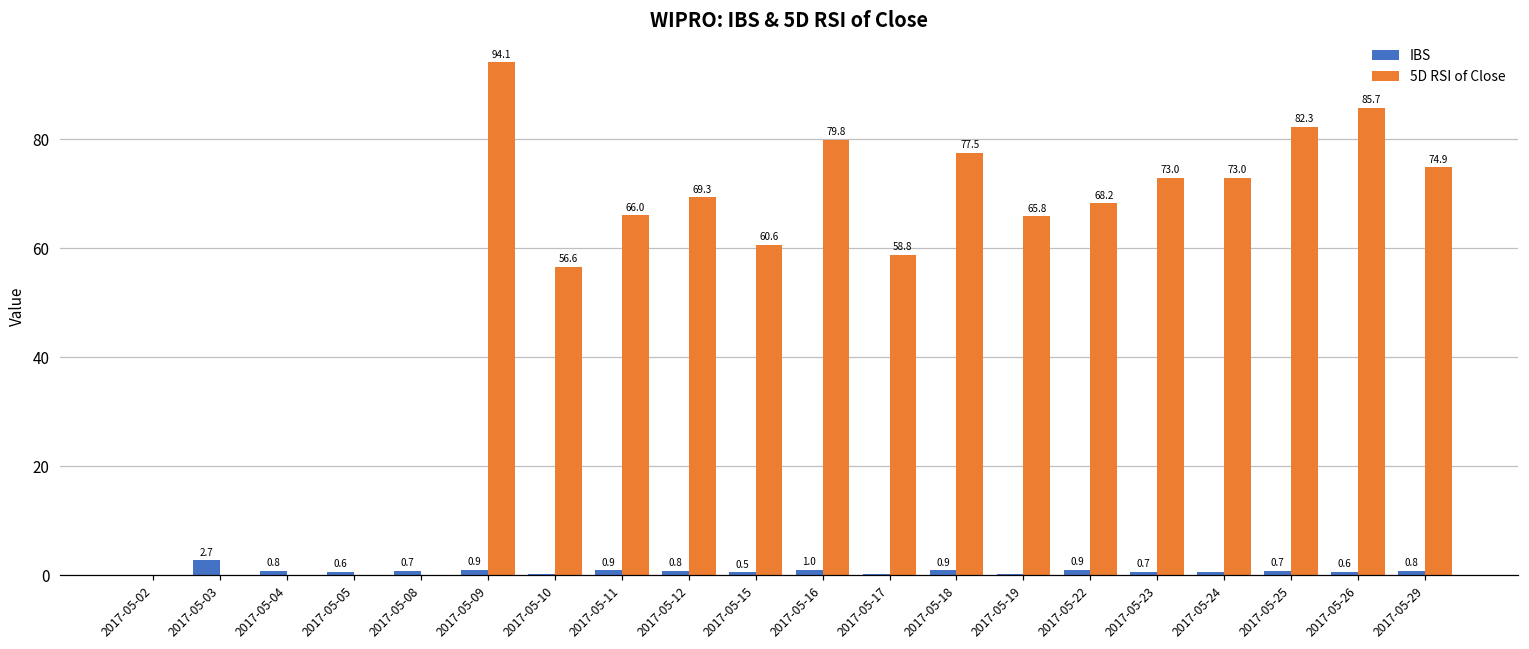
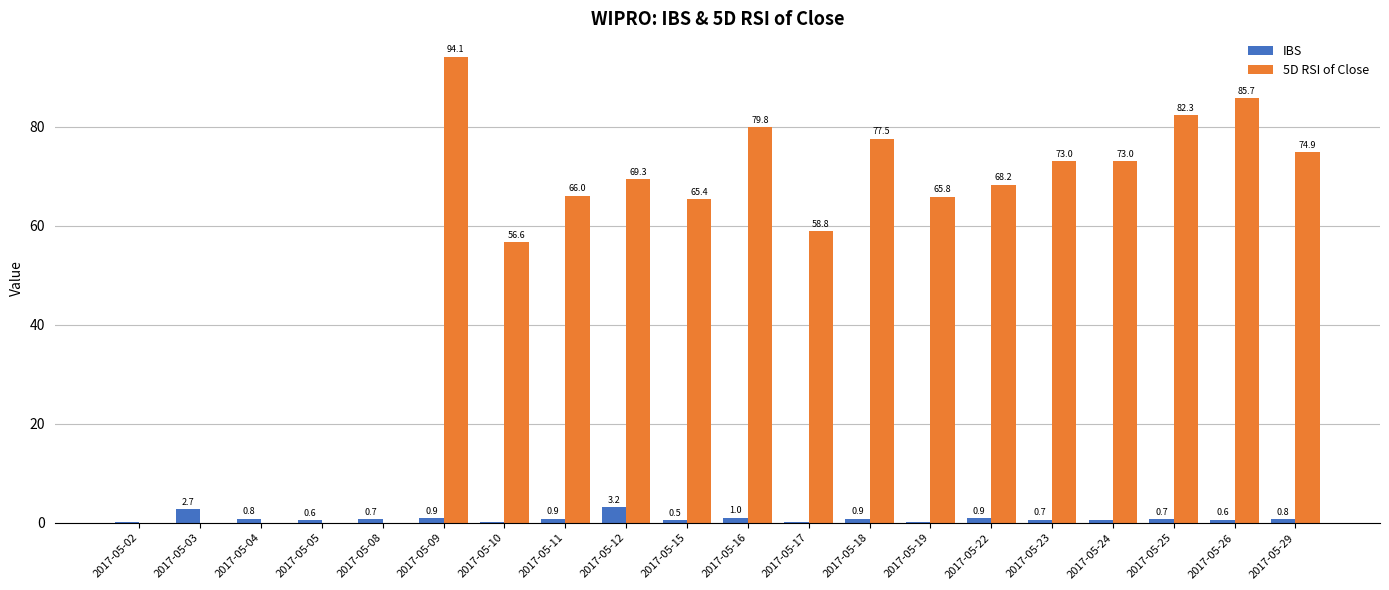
IBS, 2017-05-12: 0.8 -> 3.2
5D RSI of Close, 2017-05-15: 60.6 -> 65.4
